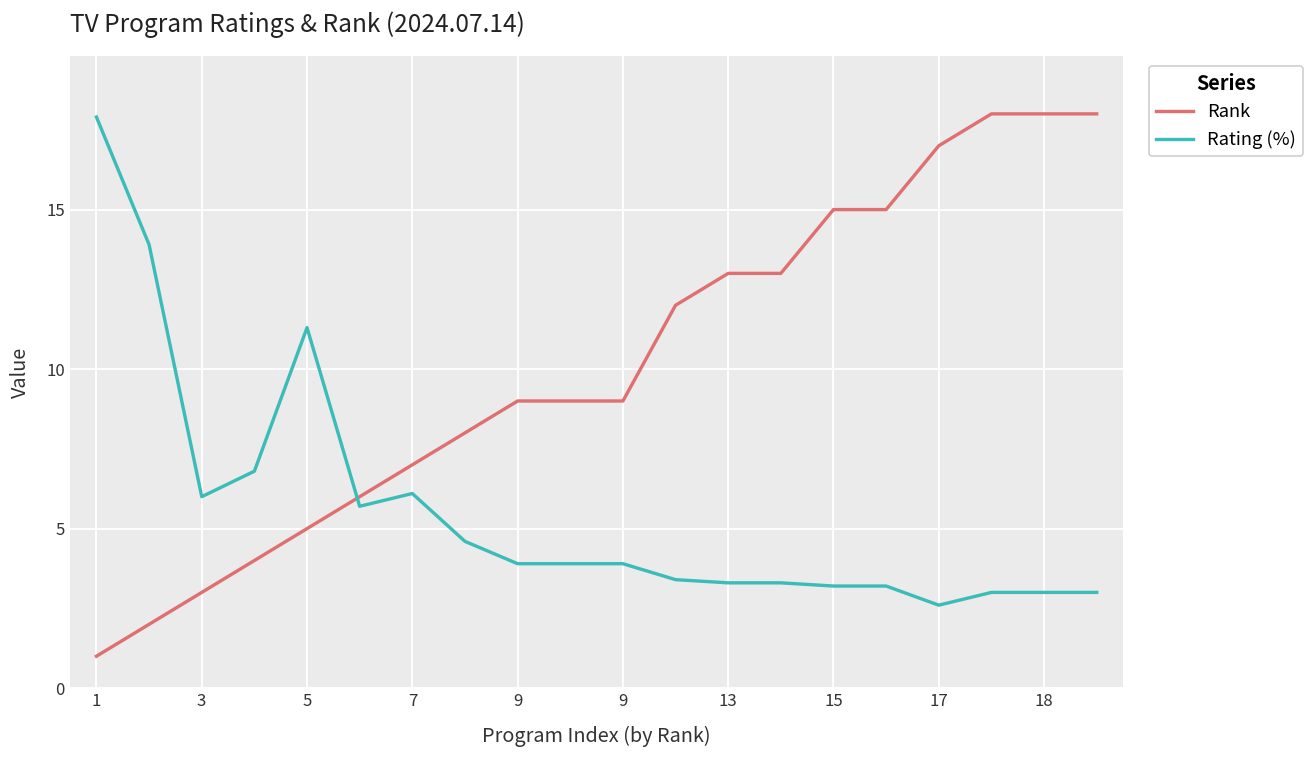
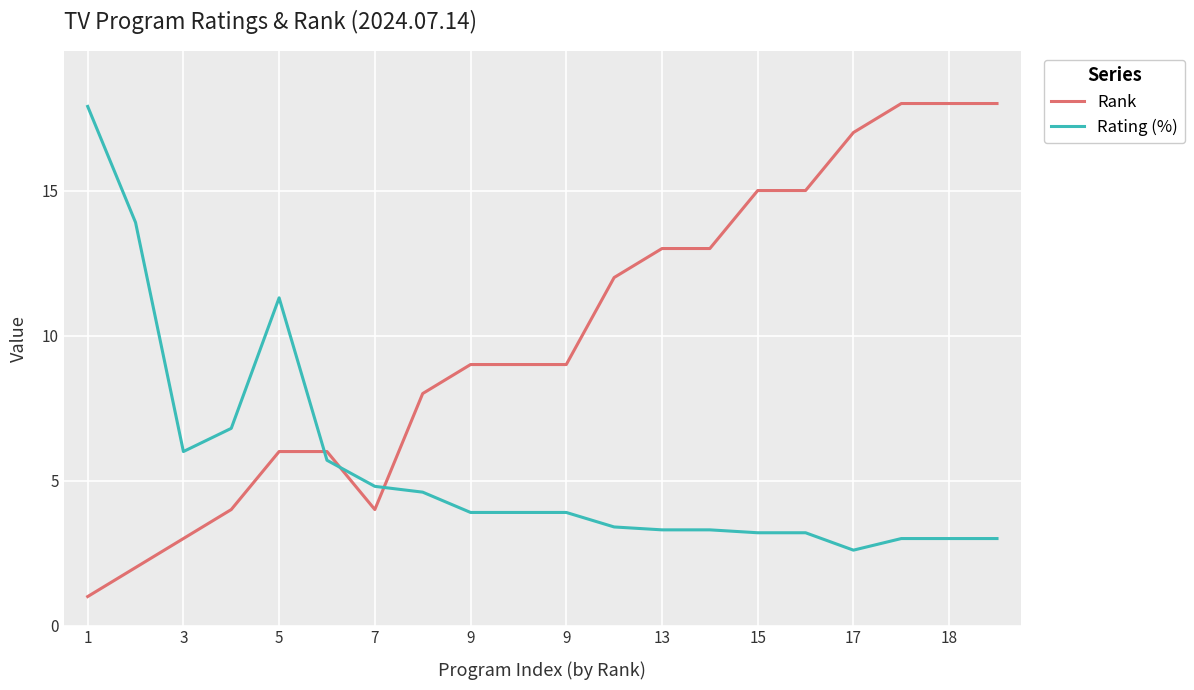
Rank, 5: 5 -> 6
Rank, 7: 7 -> 4
Rating (%), 7: 6.1 -> 4.8
